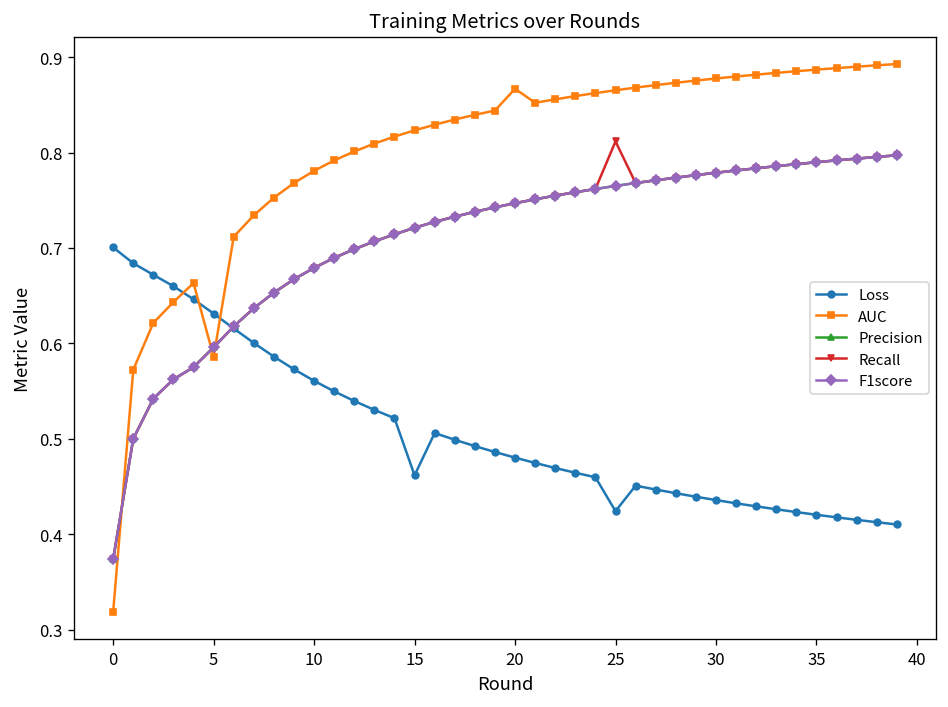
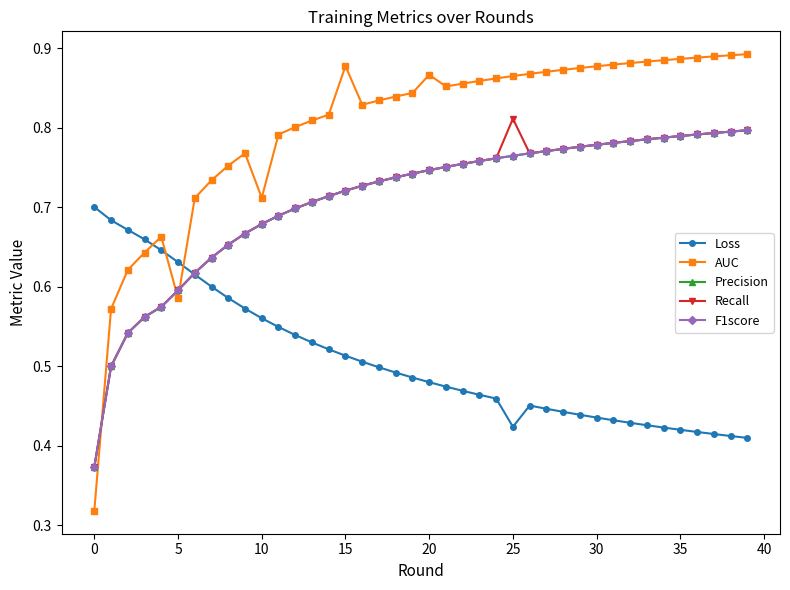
AUC, 10: 0.78 -> 0.71
Loss, 15: 0.46 -> 0.51
AUC, 15: 0.82 -> 0.88
